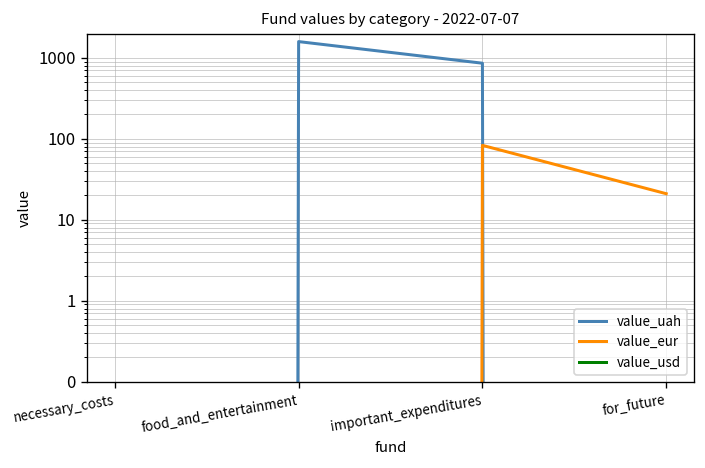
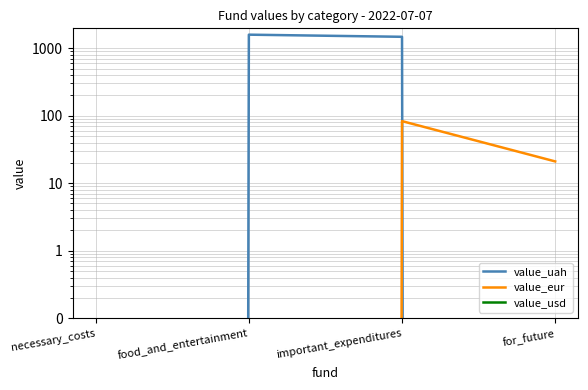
value_uah, important_expenditures: 900 -> 1500
